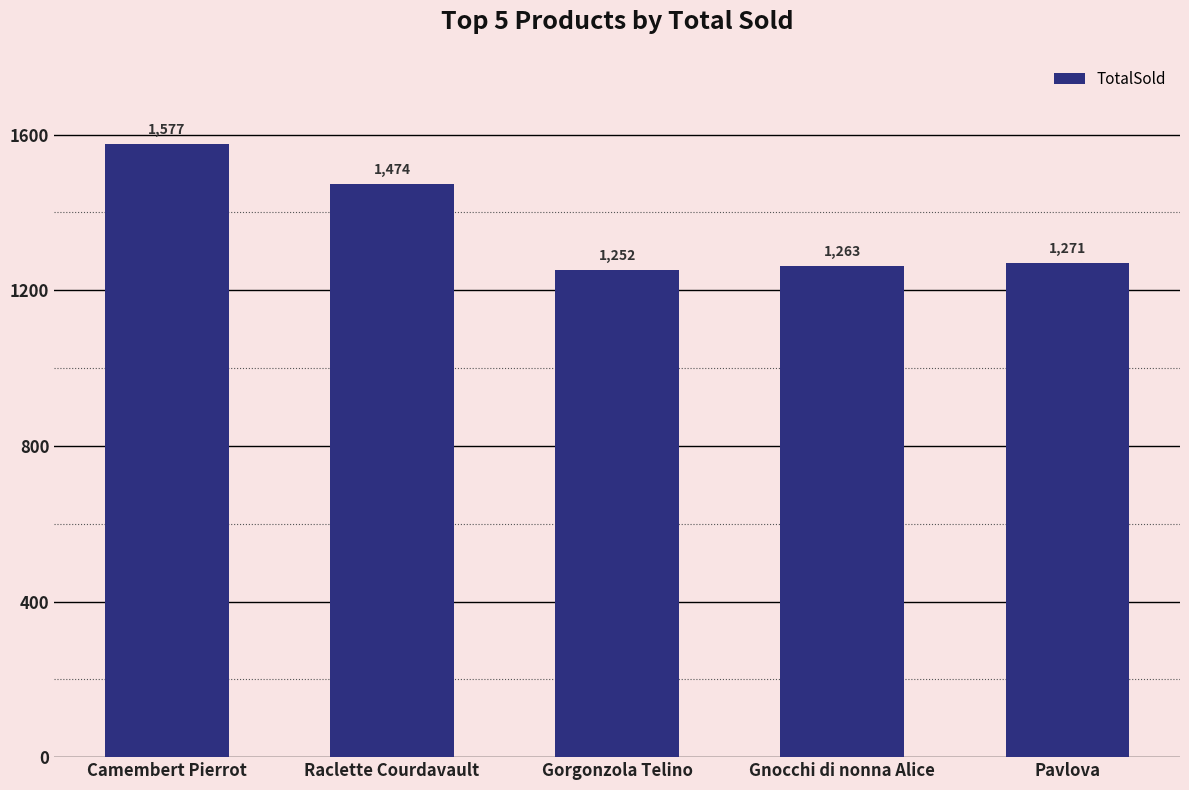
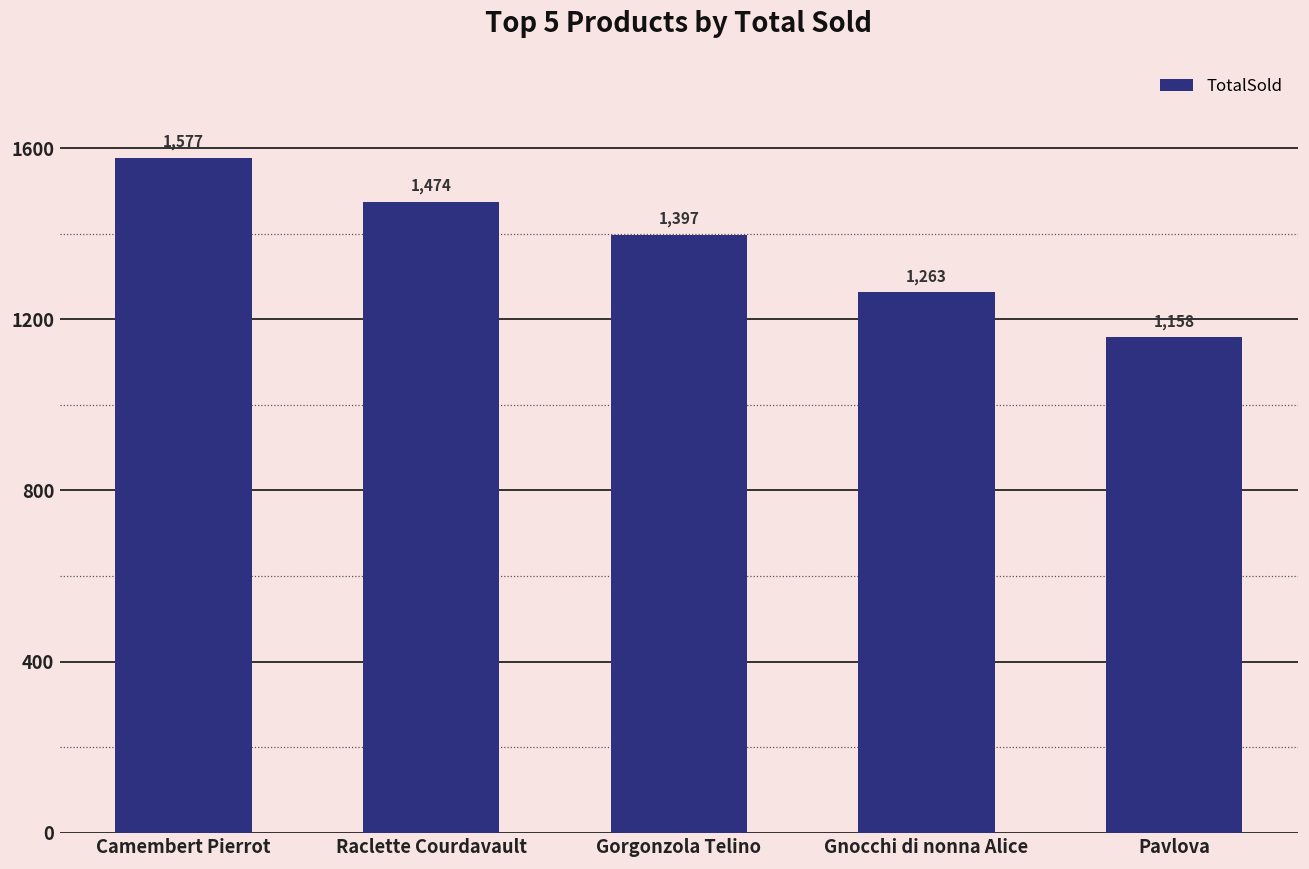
Gorgonzola Telino: 1,252 -> 1,397
Pavlova: 1,271 -> 1,158
